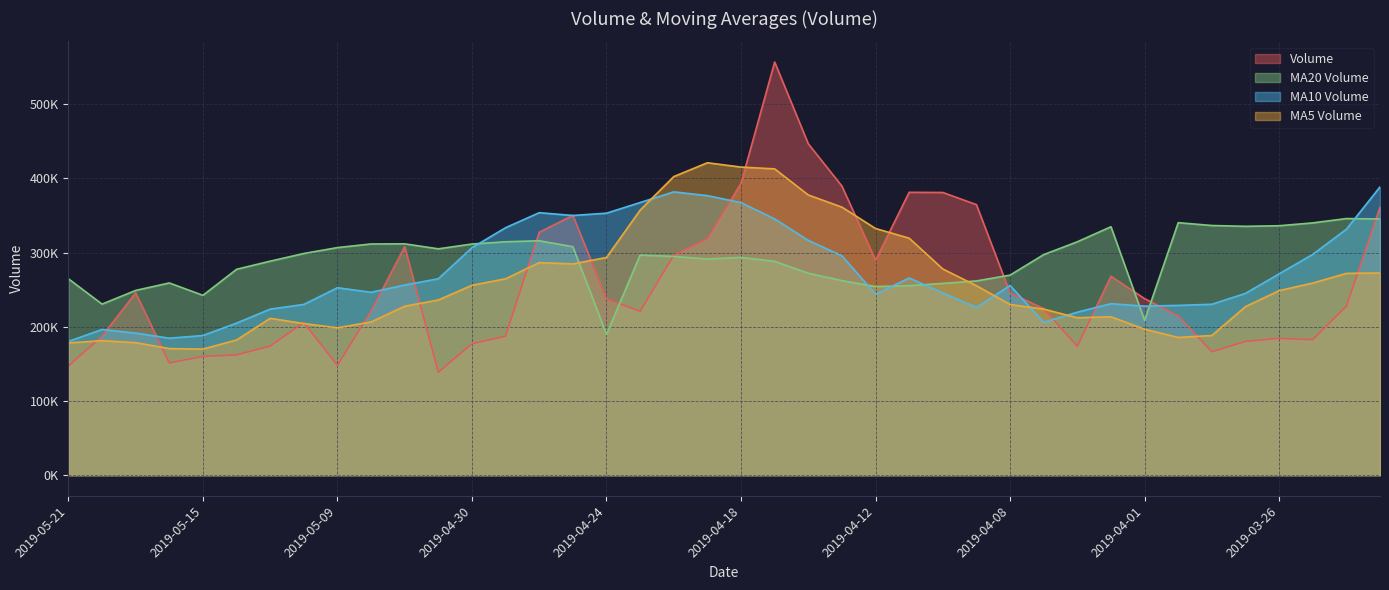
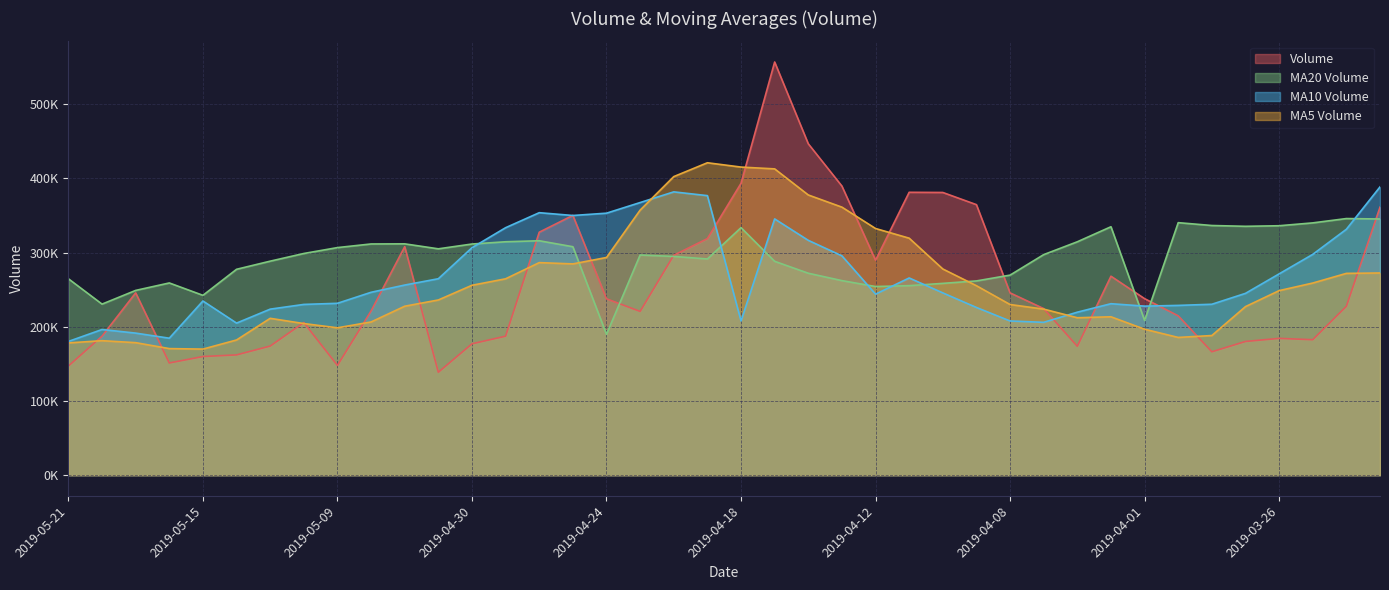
MA10 Volume, 2019-05-15: 190000 -> 230000
MA10 Volume, 2019-05-09: 250000 -> 230000
MA20 Volume, 2019-04-18: 290000 -> 330000
MA10 Volume, 2019-04-18: 370000 -> 210000
MA10 Volume, 2019-04-08: 260000 -> 210000
